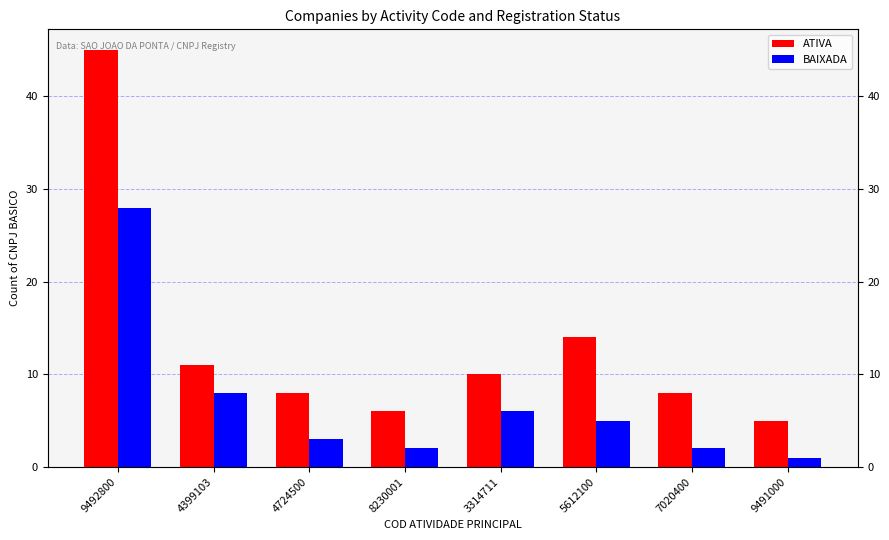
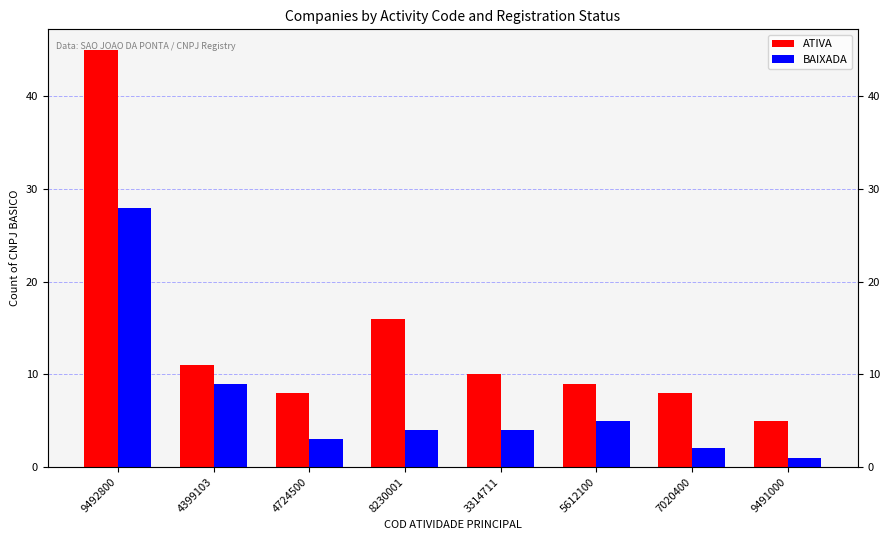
BAIXADA, 4399103: 8 -> 9
ATIVA, 8230001: 6 -> 16
BAIXADA, 8230001: 2 -> 4
BAIXADA, 3314711: 6 -> 4
ATIVA, 5612100: 14 -> 9
